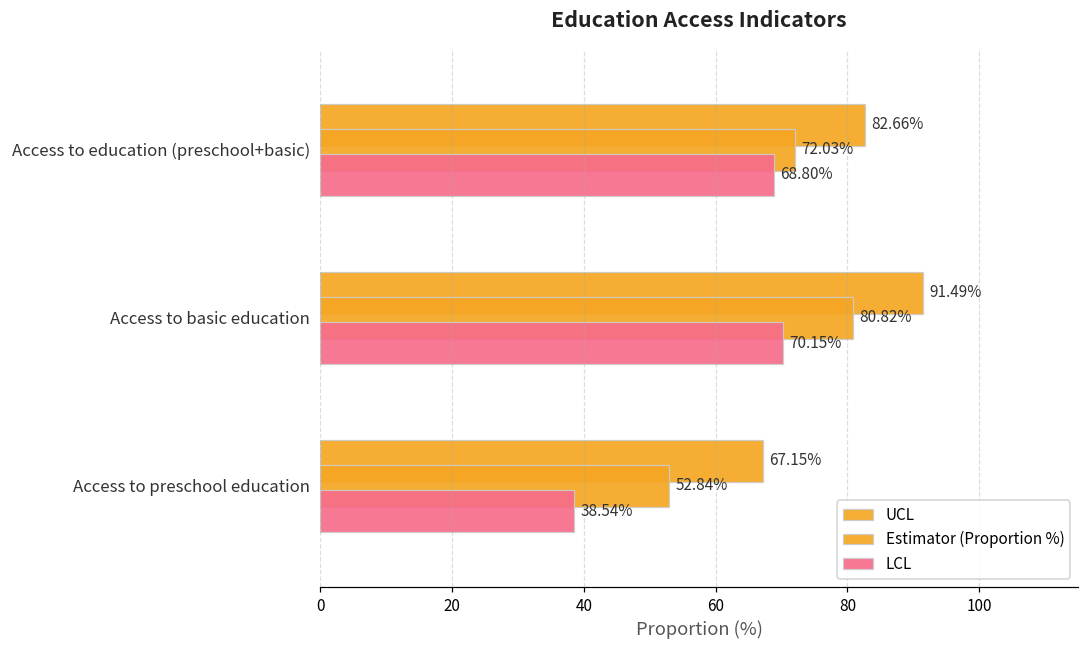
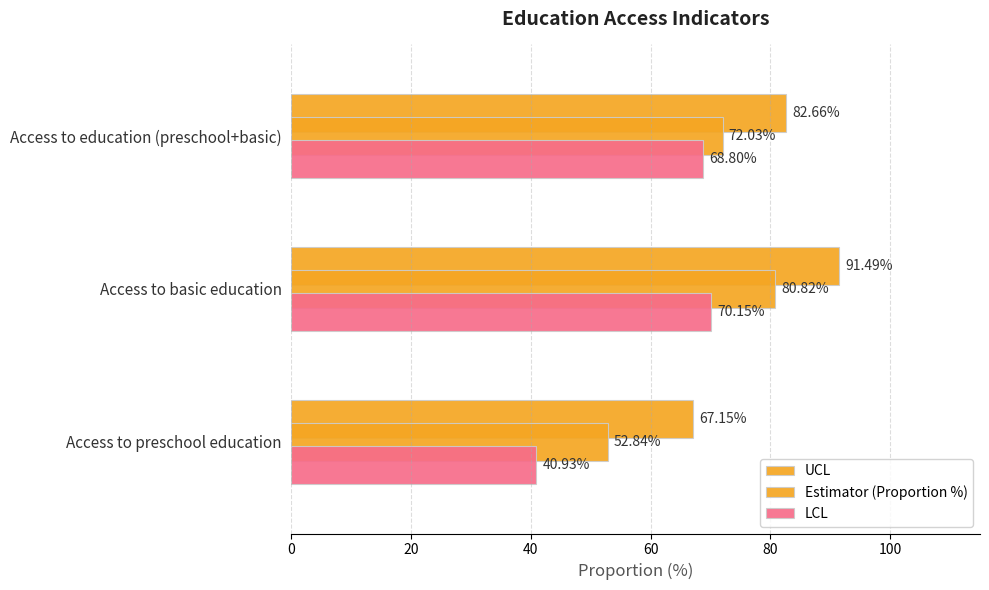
LCL, Access to preschool education: 38.54% -> 40.93%
